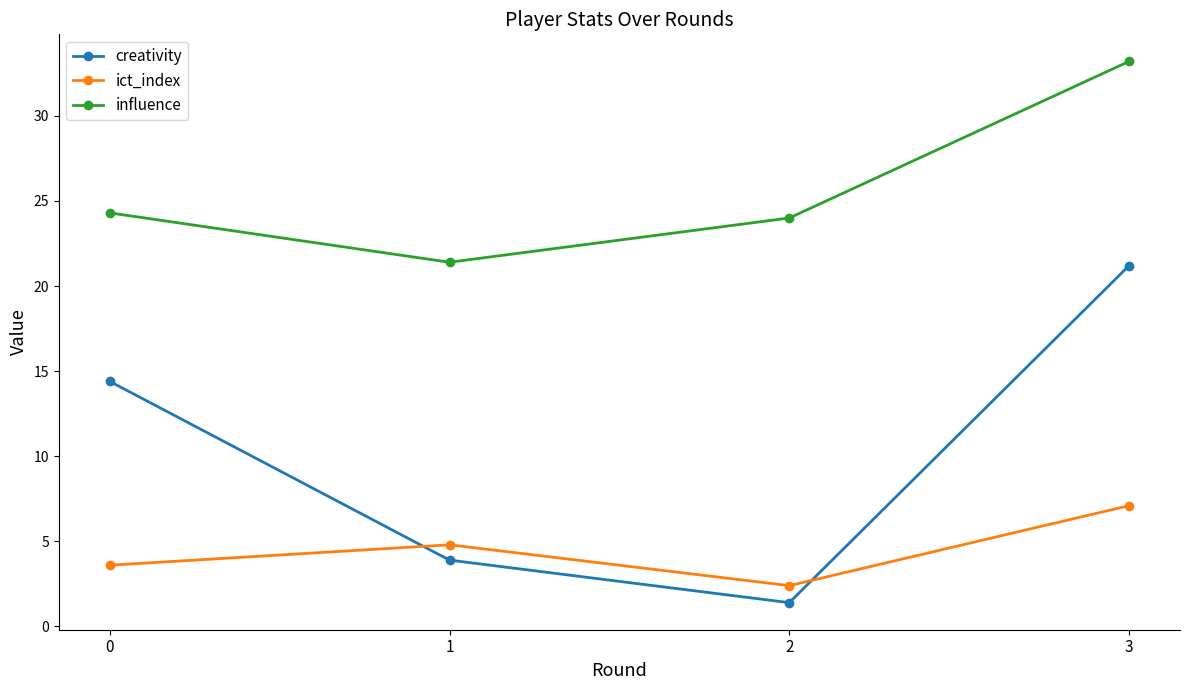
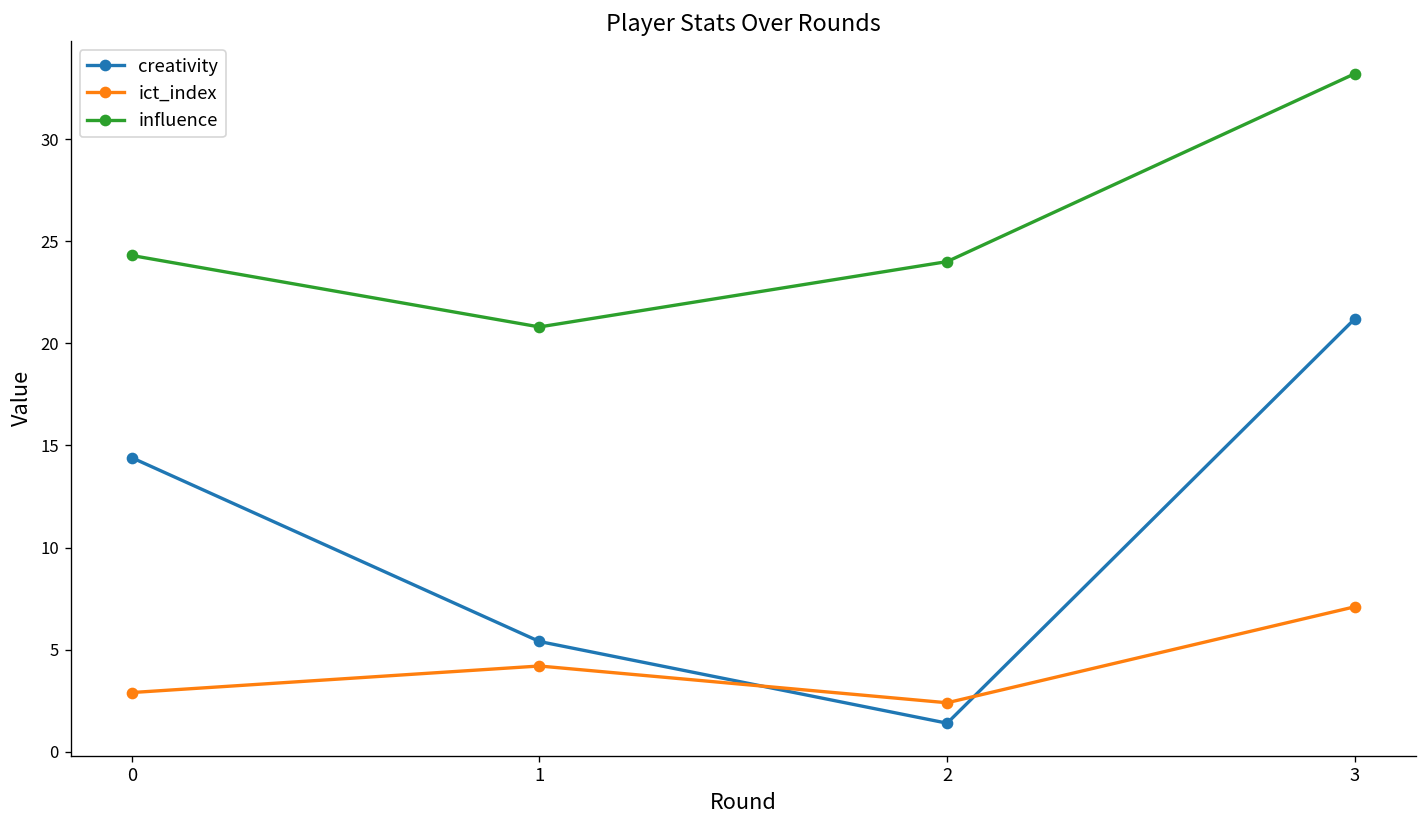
ict_index, 0: 3.6 -> 2.9
creativity, 1: 3.9 -> 5.4
ict_index, 1: 4.8 -> 4.2
influence, 1: 21.4 -> 20.8
